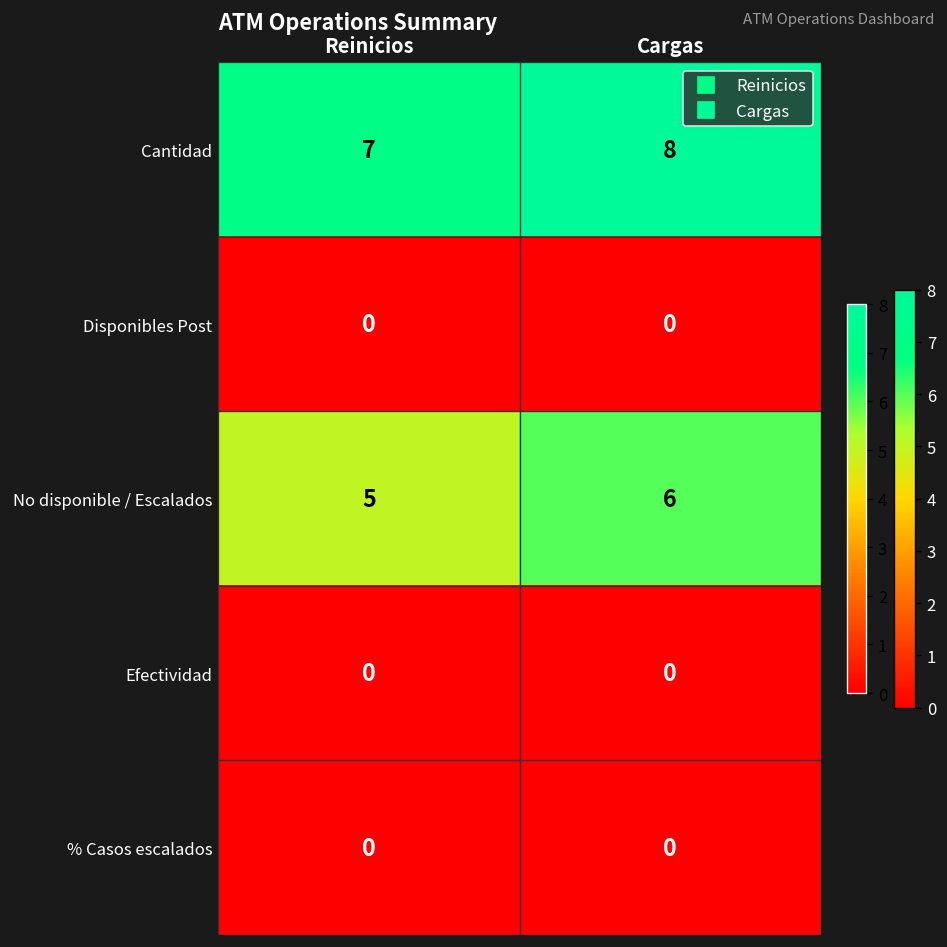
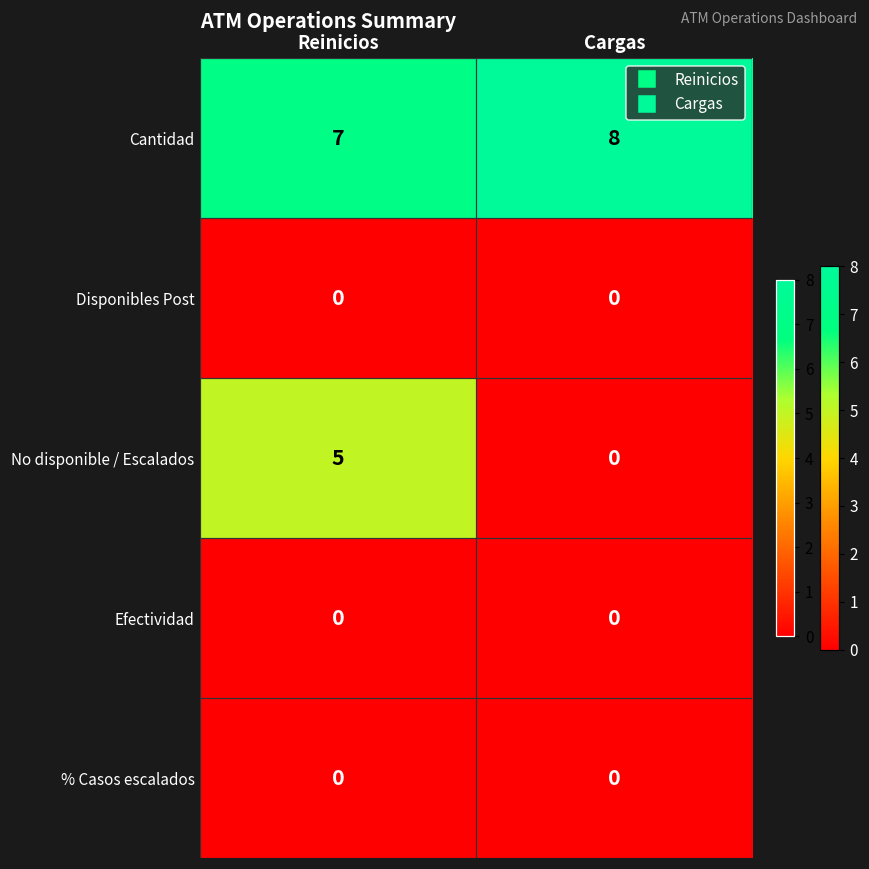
No disponible / Escalados, Cargas: 6 -> 0
